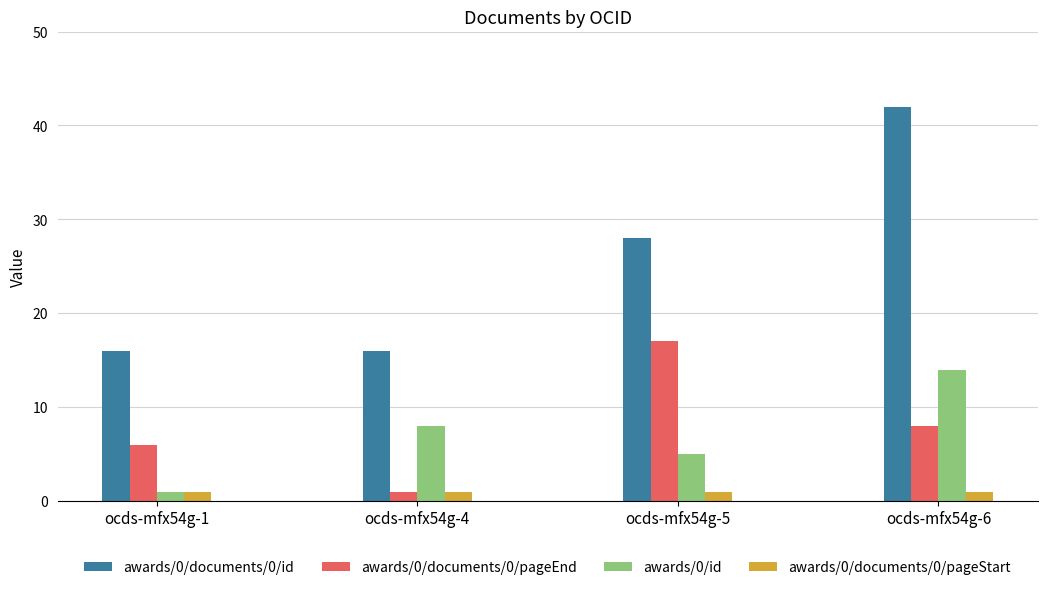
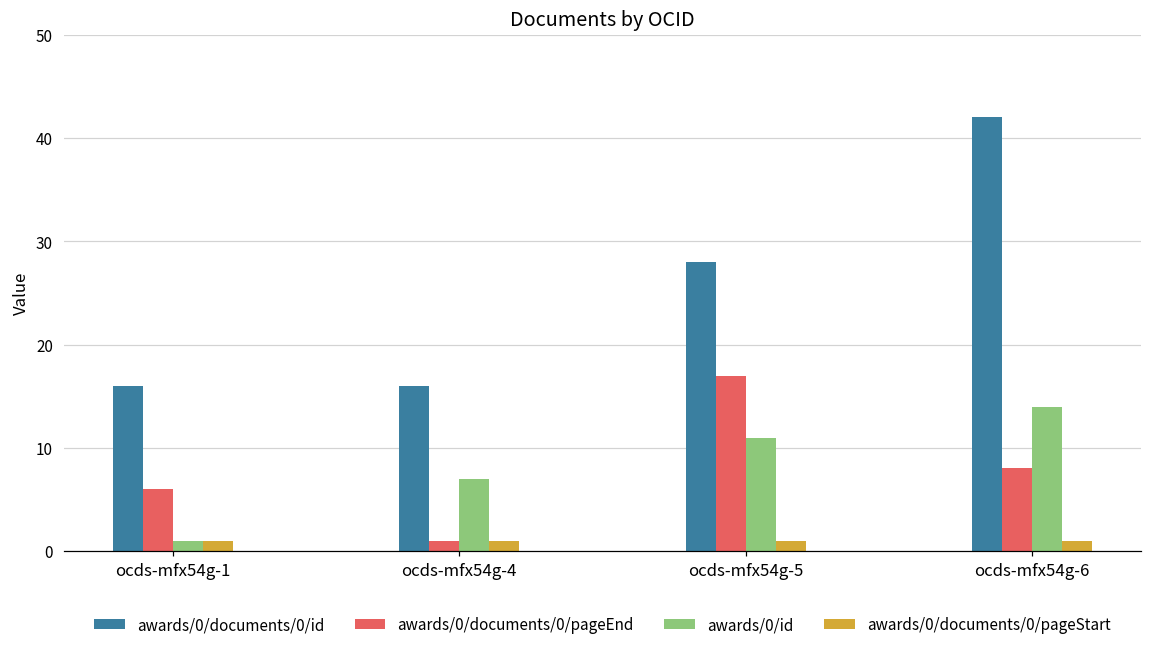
awards/0/id, ocds-mfx54g-4: 8 -> 7
awards/0/id, ocds-mfx54g-5: 5 -> 11
